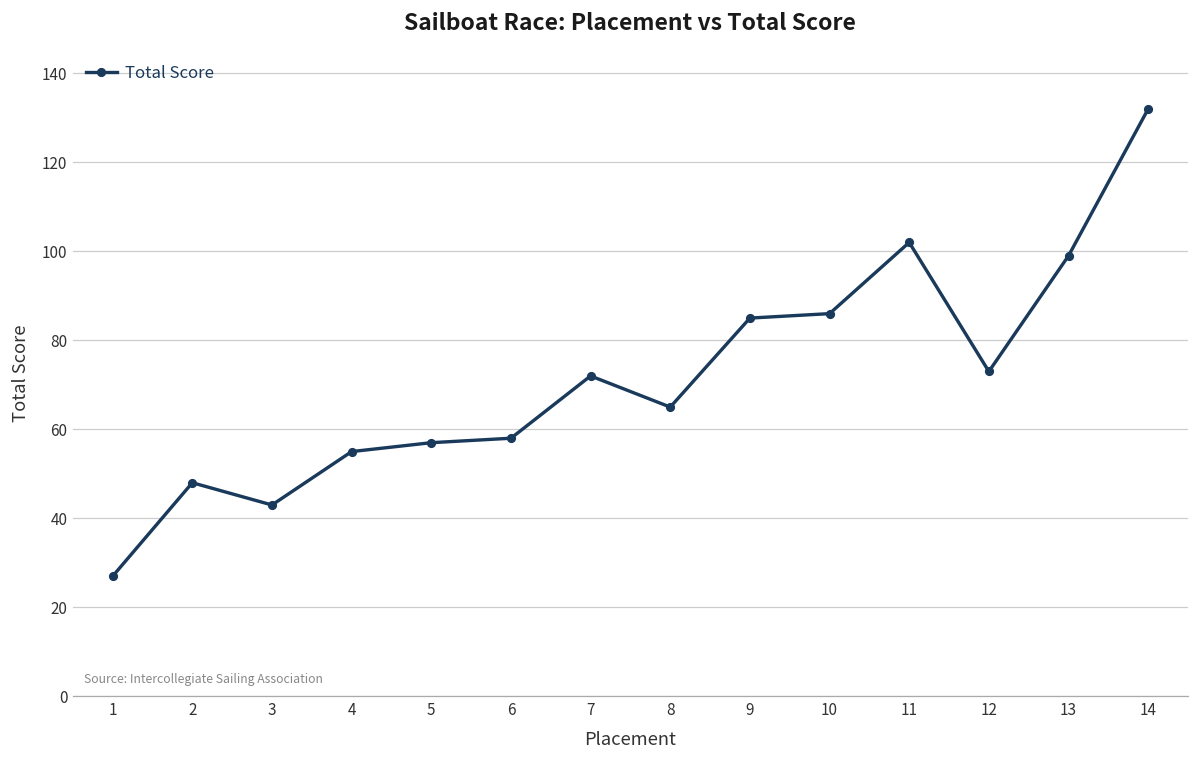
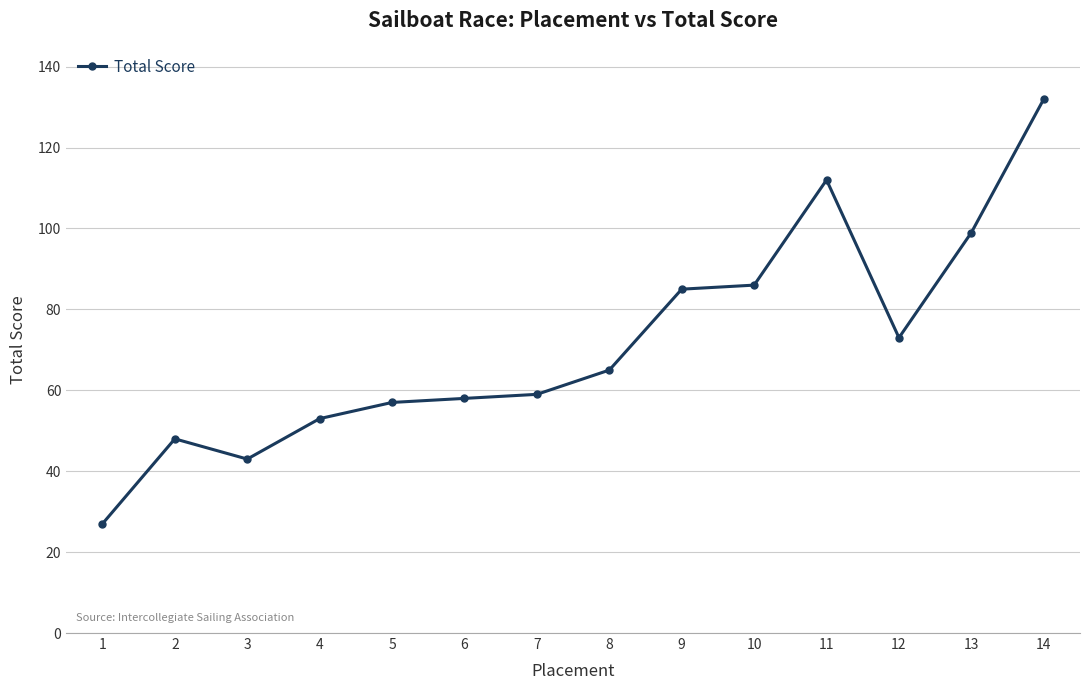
4: 55 -> 53
7: 72 -> 59
11: 102 -> 112
